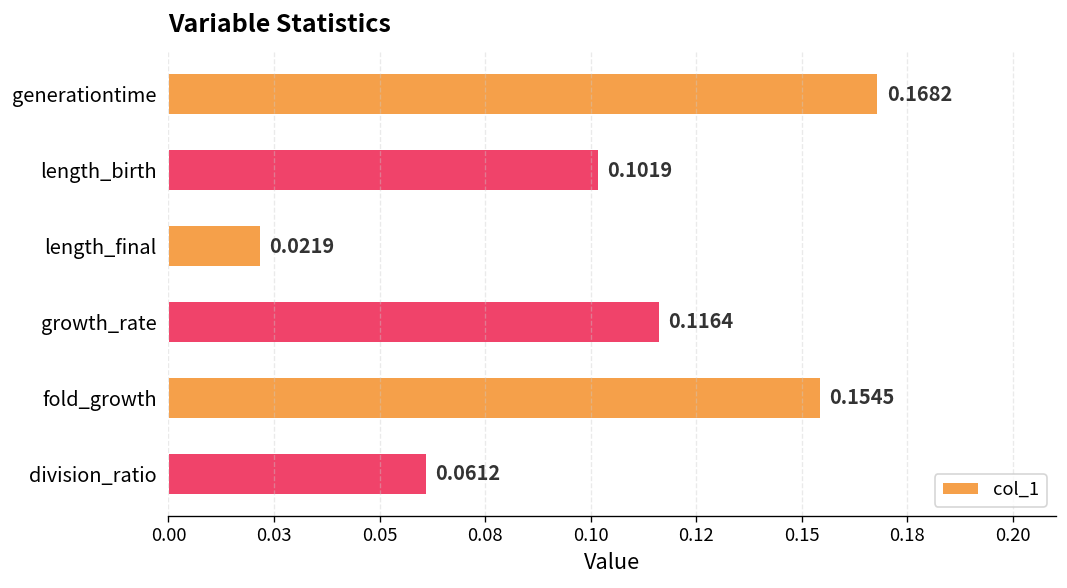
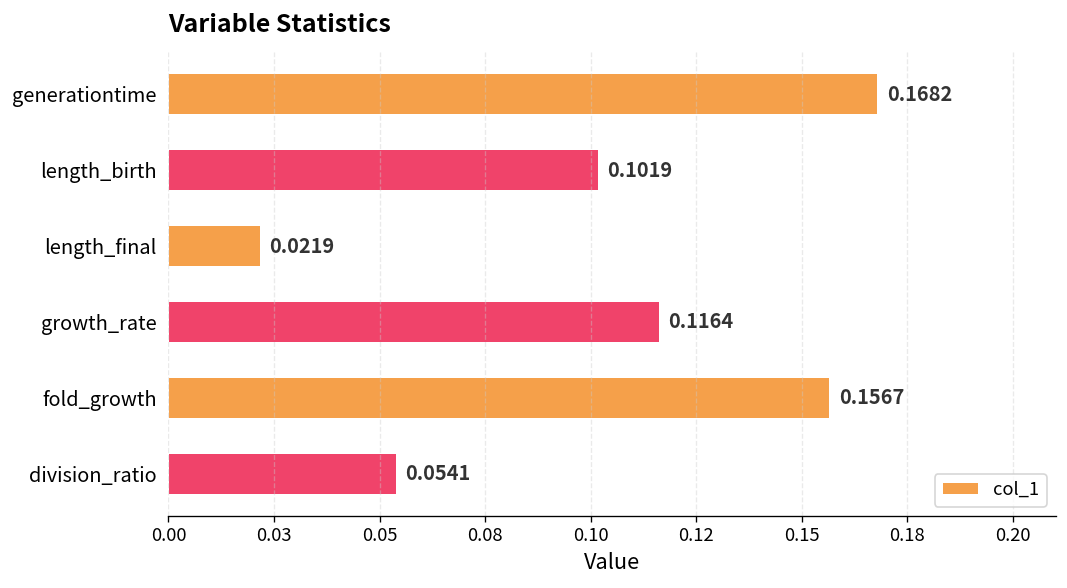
fold_growth: 0.1545 -> 0.1567
division_ratio: 0.0612 -> 0.0541
